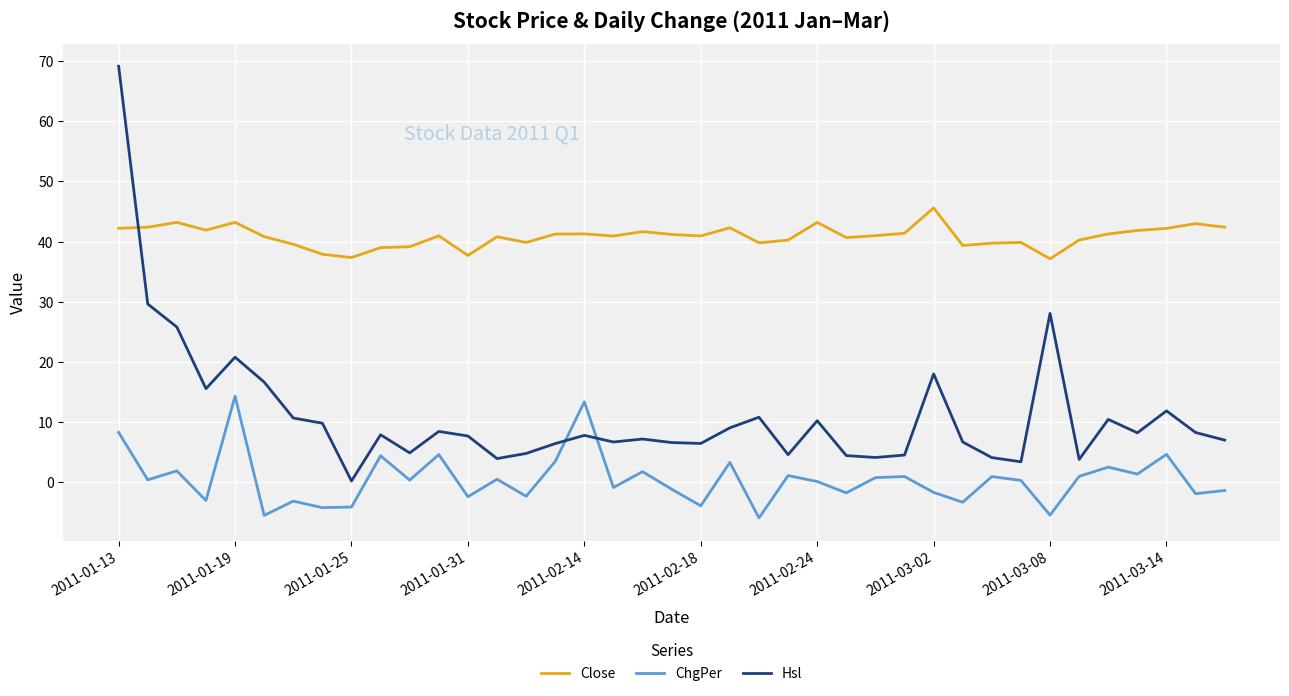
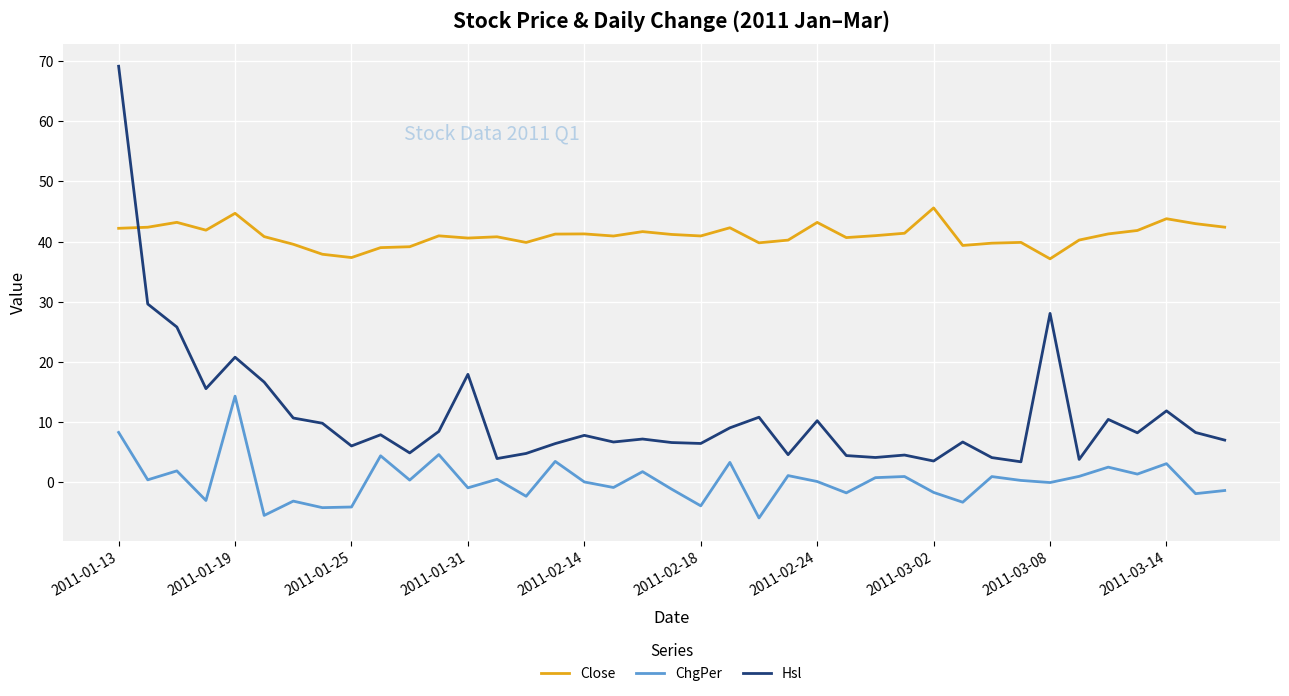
Close, 2011-01-19: 43 -> 45
Hsl, 2011-01-25: 0 -> 6
Close, 2011-01-31: 38 -> 41
ChgPer, 2011-01-31: -2 -> -1
Hsl, 2011-01-31: 8 -> 18
ChgPer, 2011-02-14: 13 -> 0
Hsl, 2011-03-02: 18 -> 4
ChgPer, 2011-03-08: -5 -> 0
Close, 2011-03-14: 42 -> 44
ChgPer, 2011-03-14: 5 -> 3
